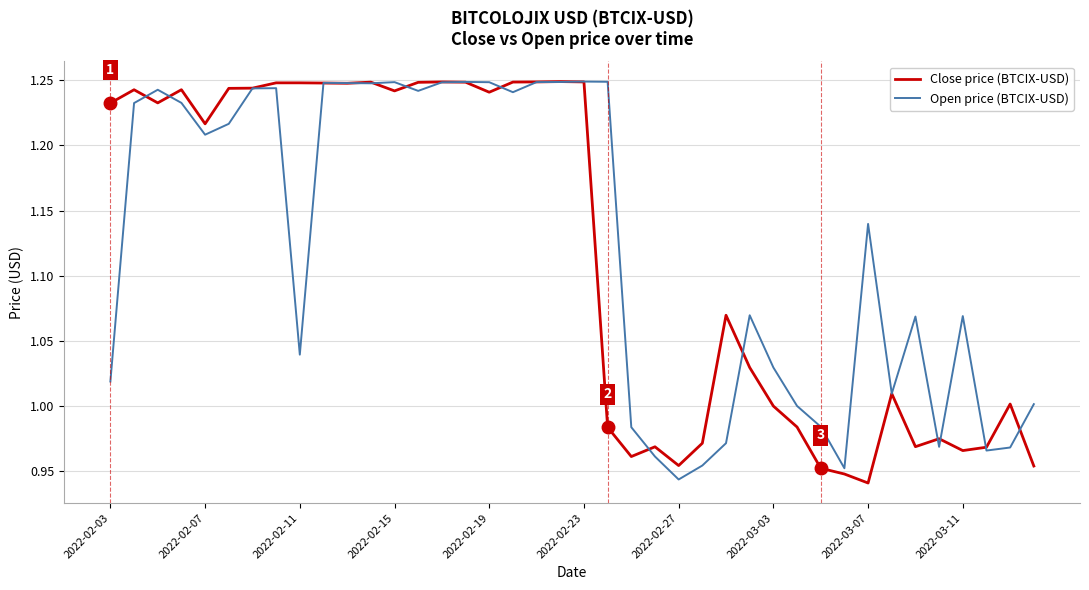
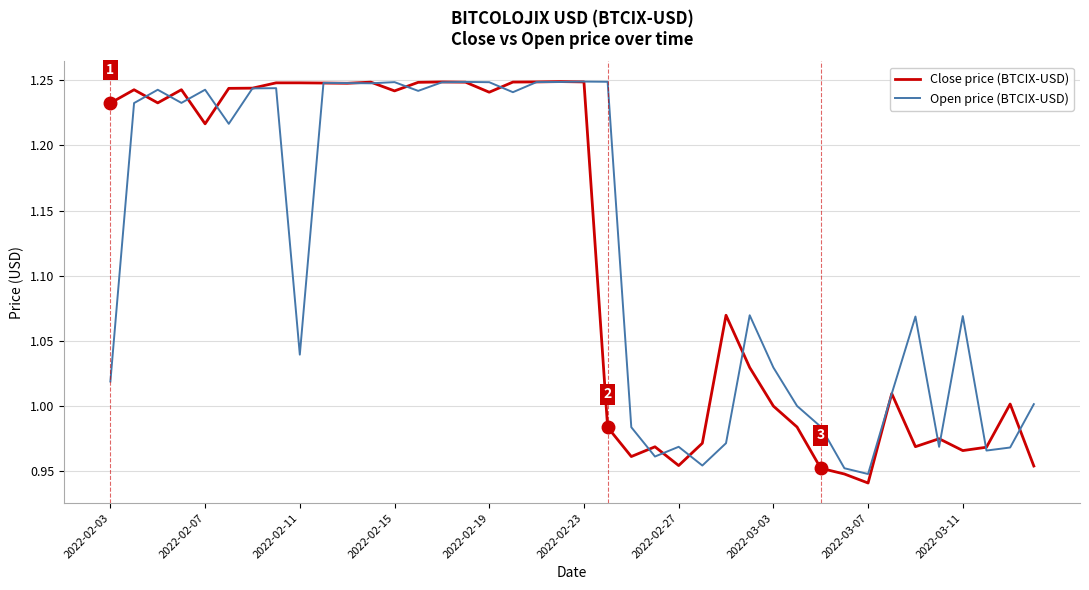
Open price (BTCIX-USD), 2022-02-07: 1.208 -> 1.243
Open price (BTCIX-USD), 2022-02-27: 0.944 -> 0.969
Open price (BTCIX-USD), 2022-03-07: 1.140 -> 0.948
